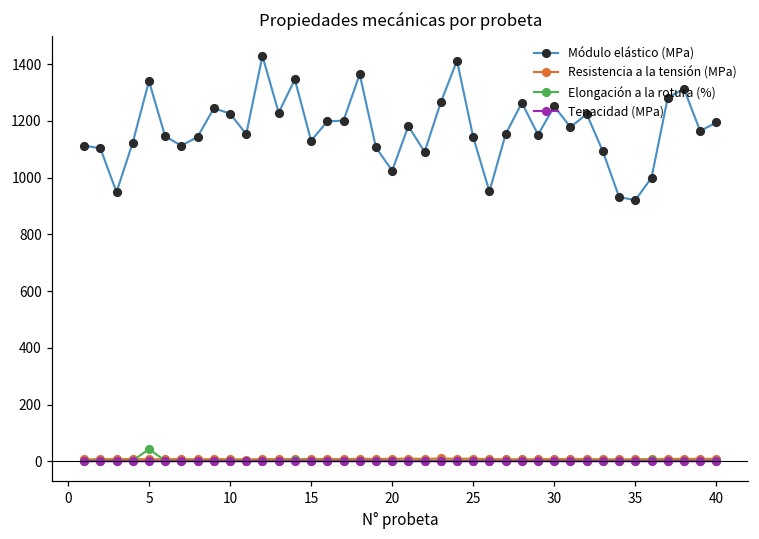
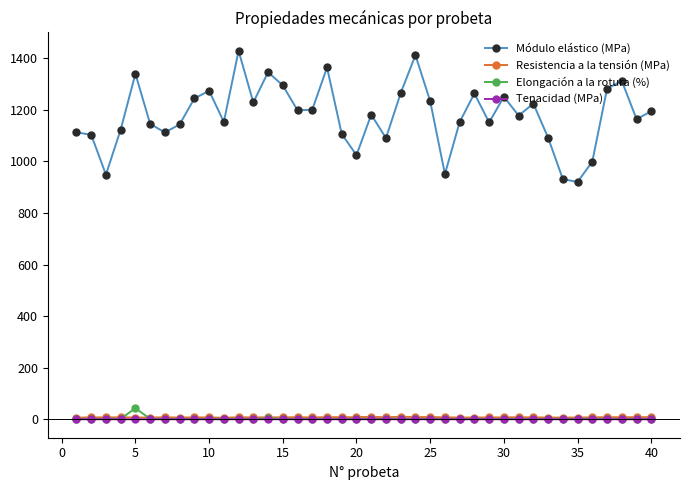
Módulo elástico (MPa), 10: 1230 -> 1270
Módulo elástico (MPa), 15: 1130 -> 1290
Módulo elástico (MPa), 25: 1140 -> 1230
